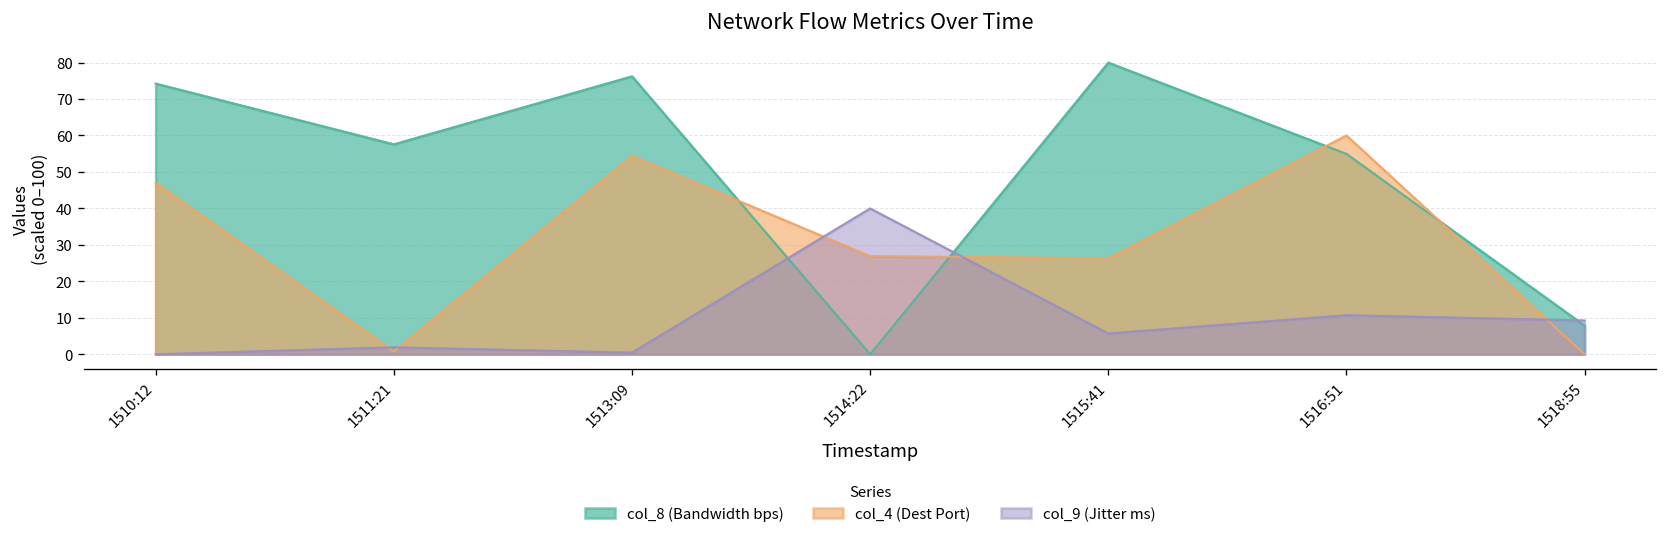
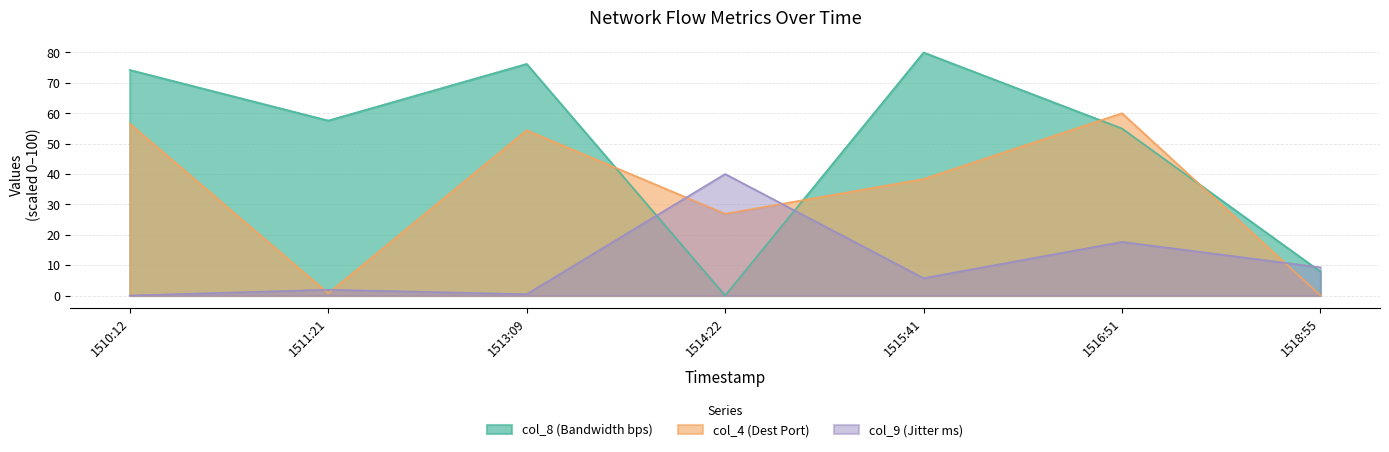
col_4 (Dest Port), 1510:12: 47 -> 57
col_4 (Dest Port), 1515:41: 26 -> 38
col_9 (Jitter ms), 1516:51: 11 -> 18
